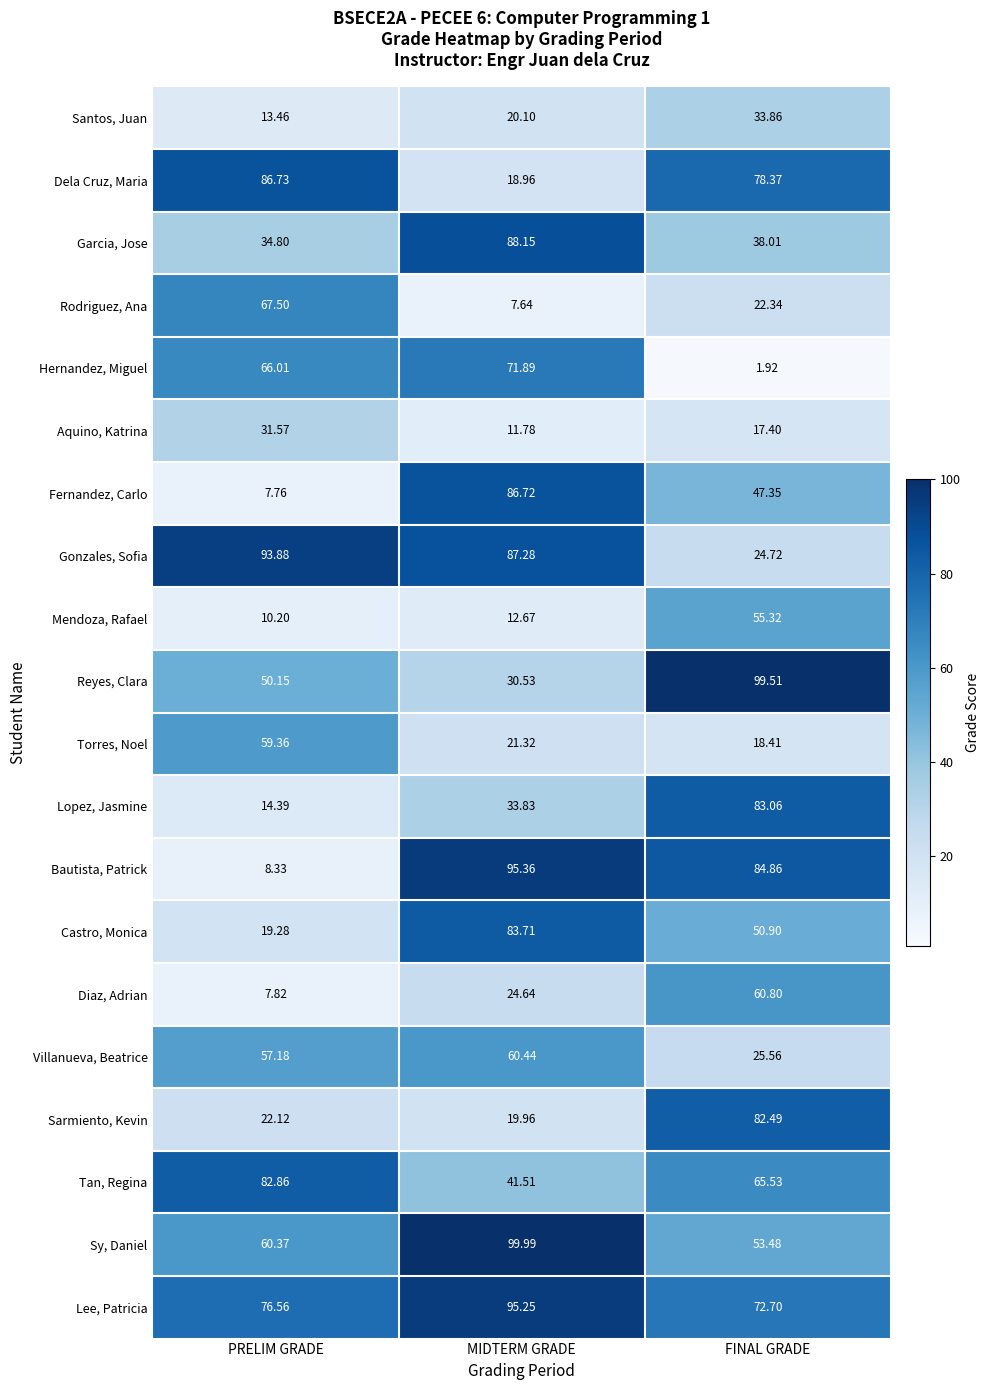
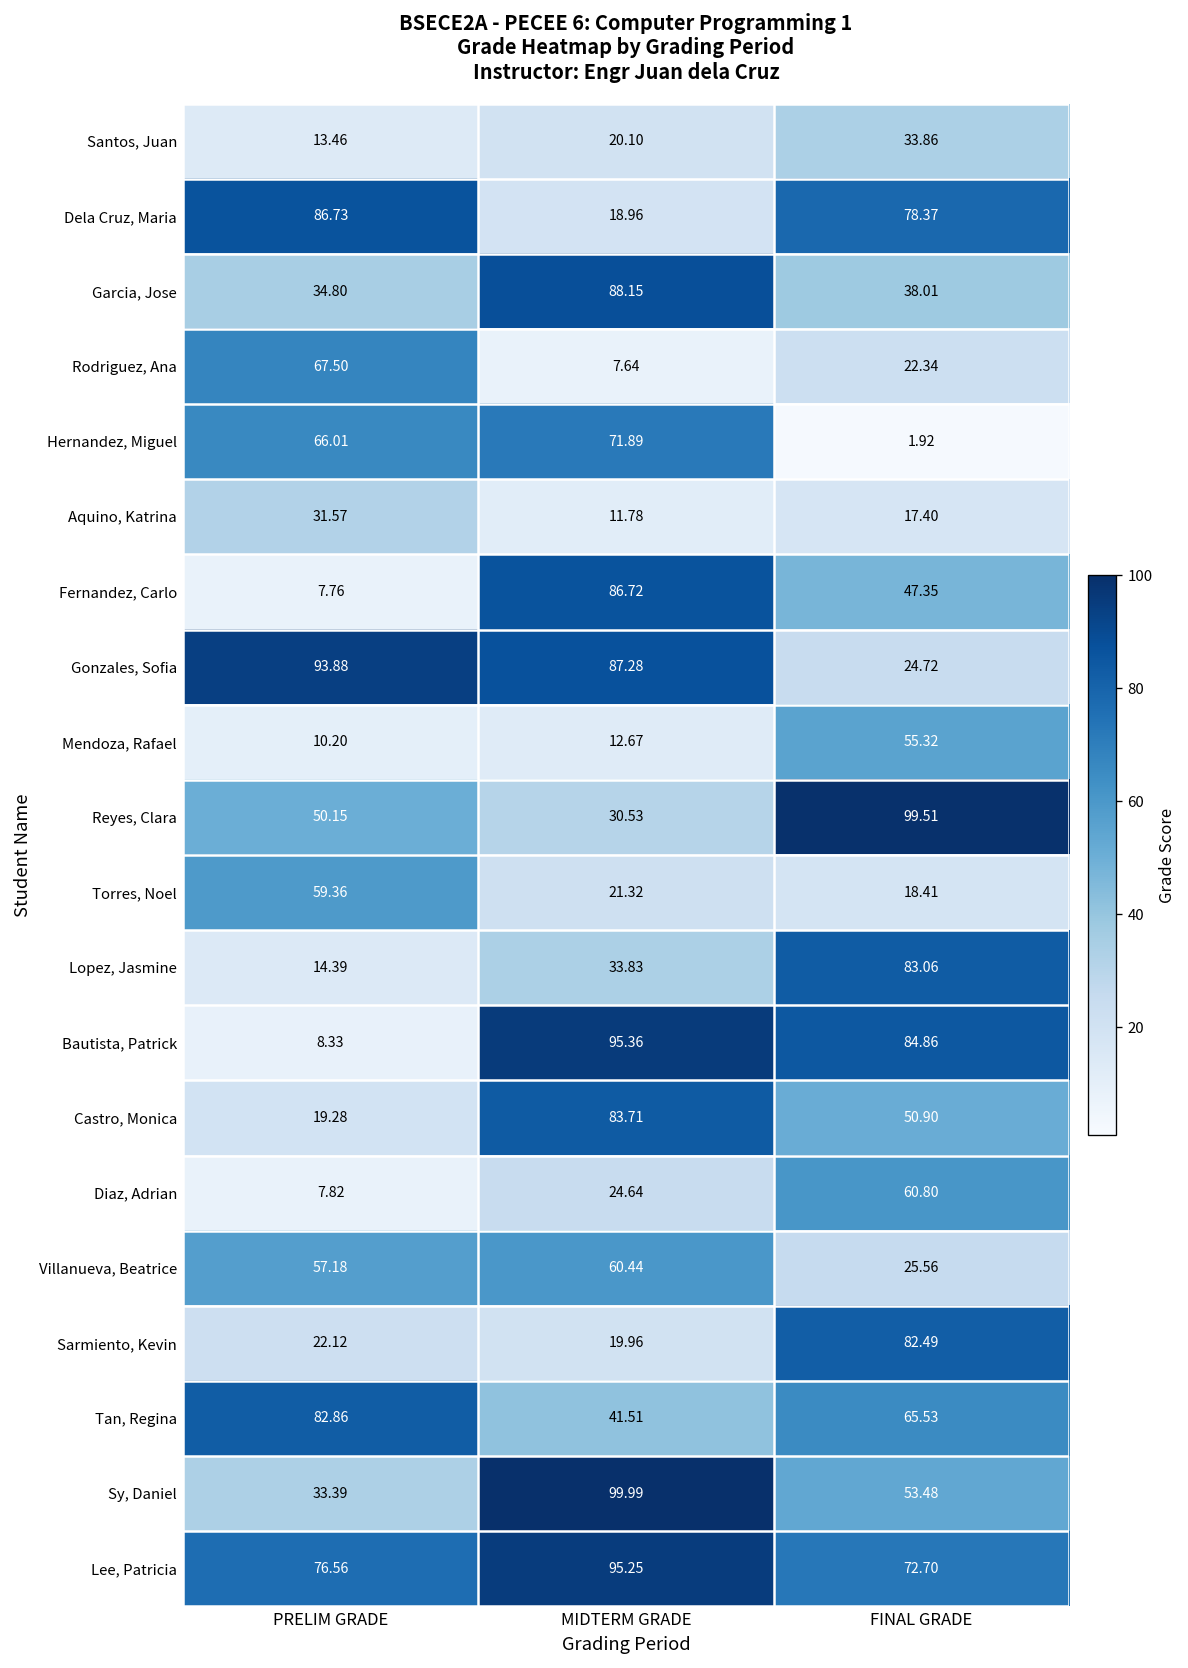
Sy, Daniel, PRELIM GRADE: 60.37 -> 33.39
